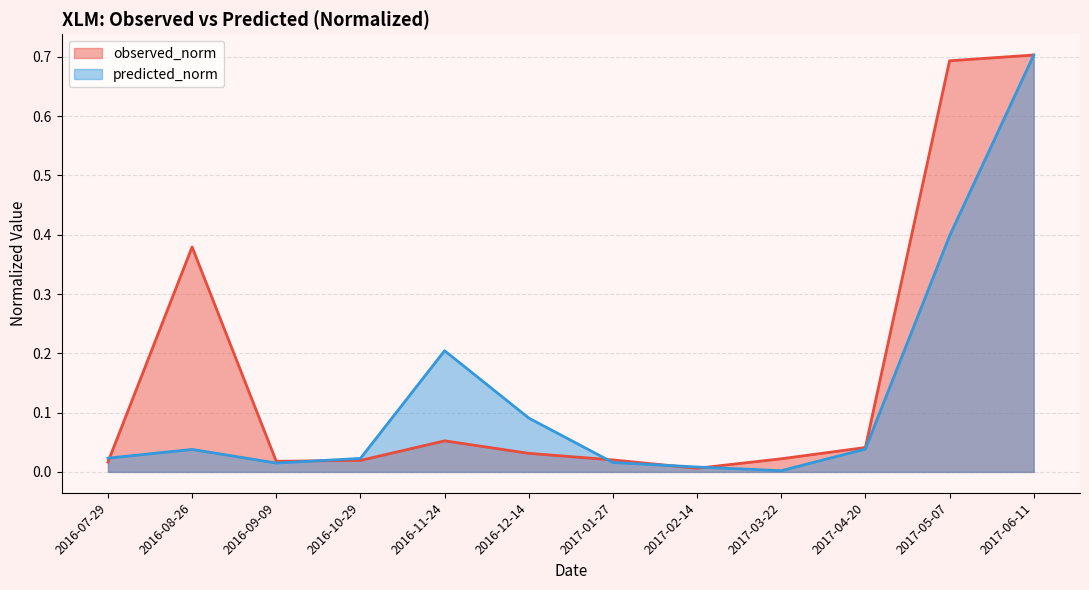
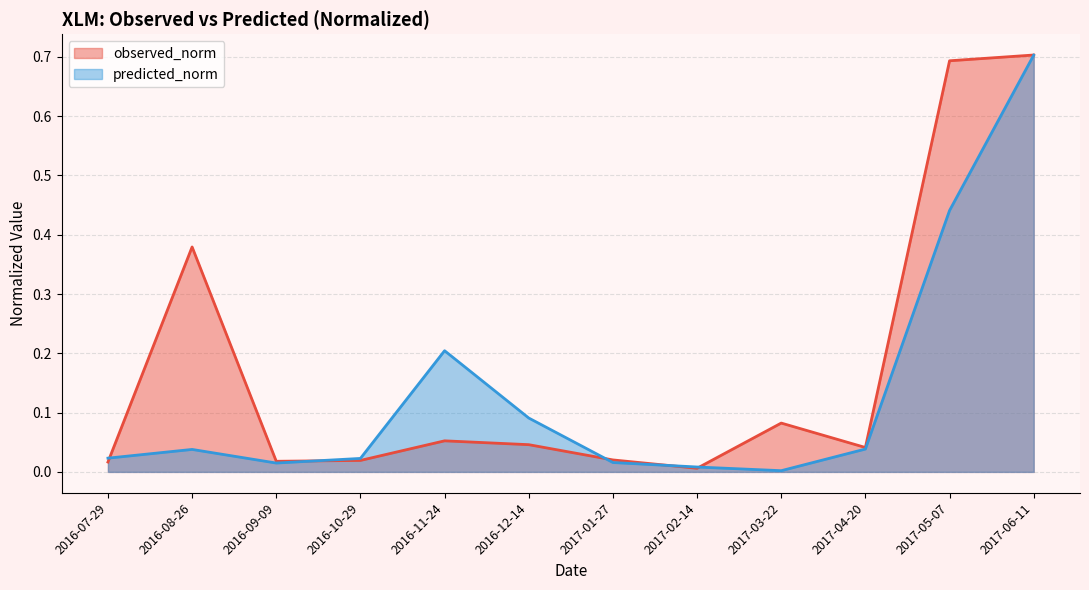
observed_norm, 2016-12-14: 0.03 -> 0.05
observed_norm, 2017-03-22: 0.02 -> 0.08
predicted_norm, 2017-05-07: 0.40 -> 0.44
